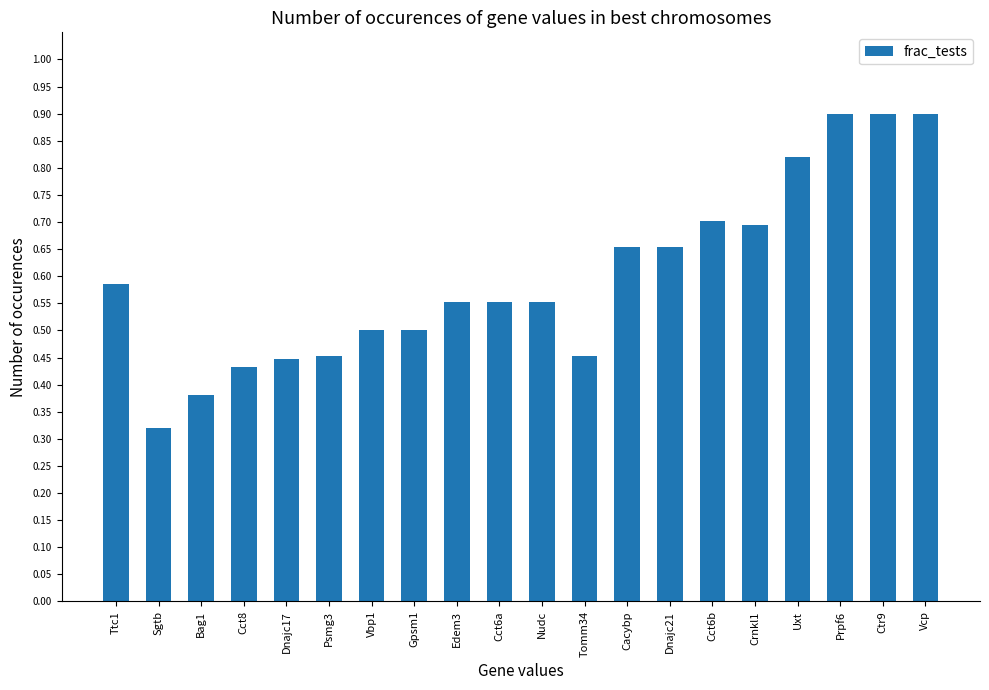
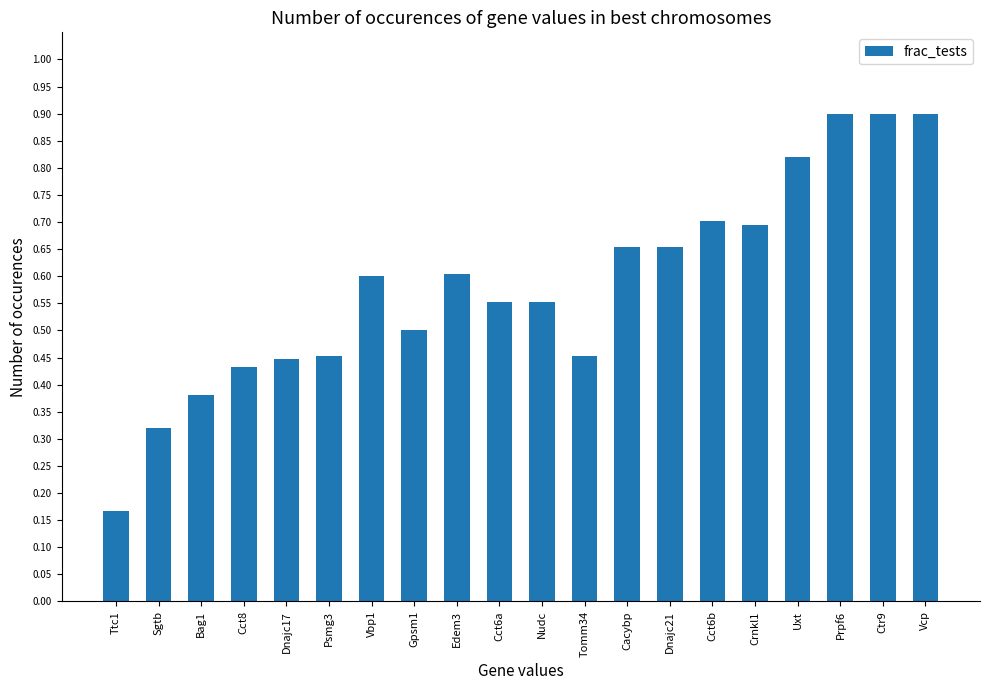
Ttc1: 0.59 -> 0.17
Vbp1: 0.5 -> 0.6
Edem3: 0.55 -> 0.60
